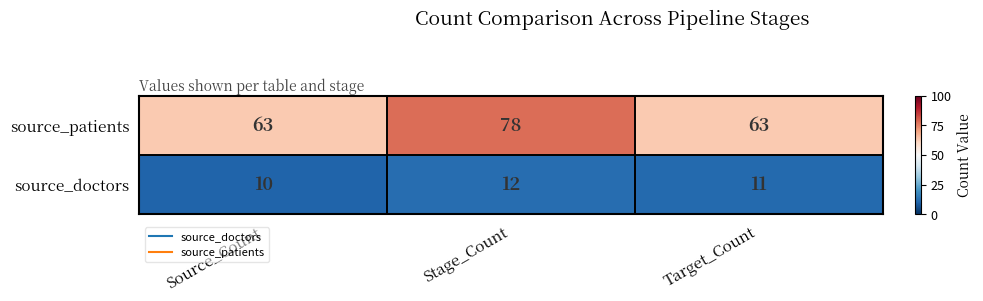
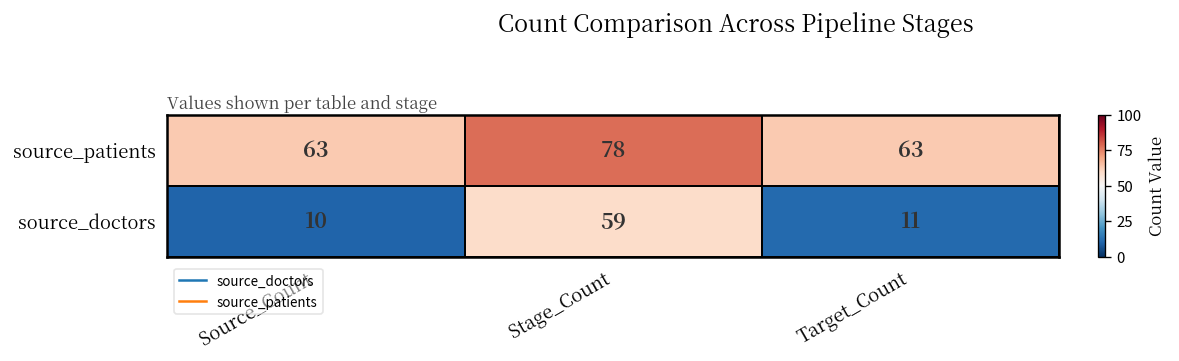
source_doctors, Stage_Count: 12 -> 59
